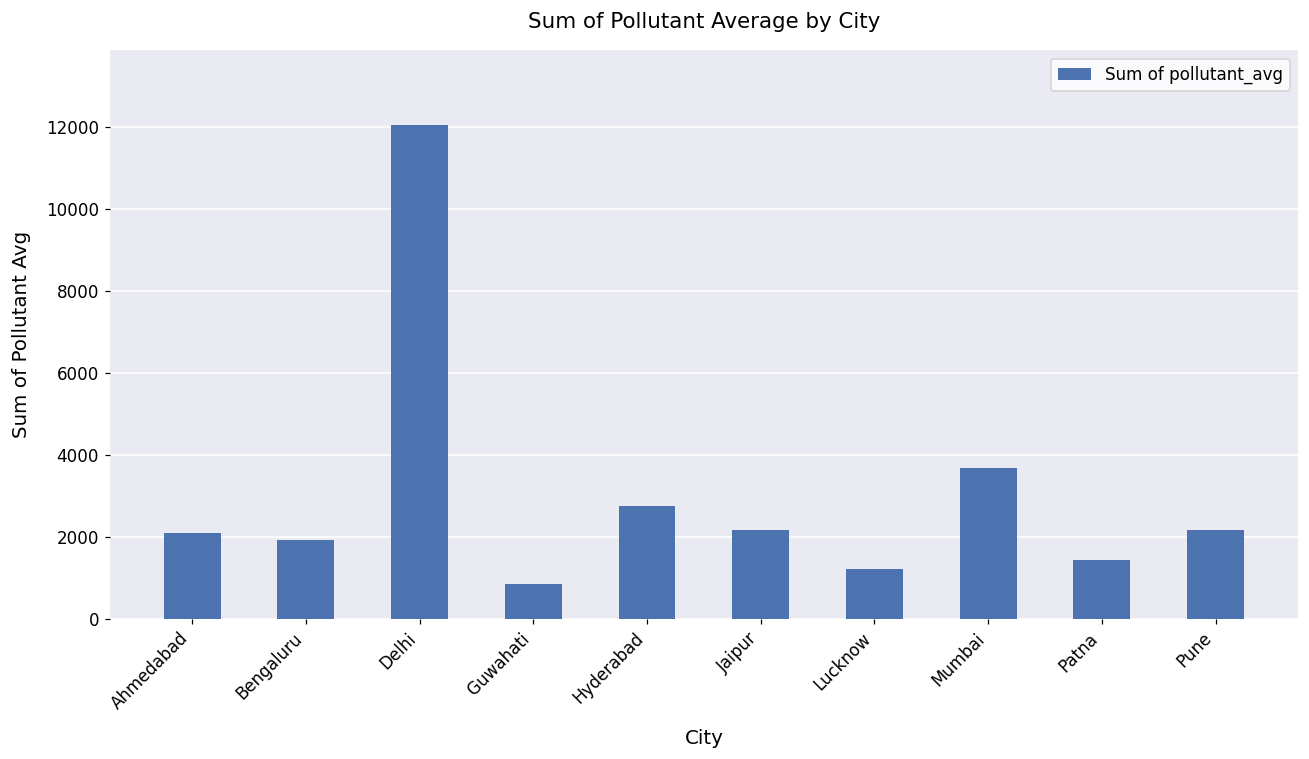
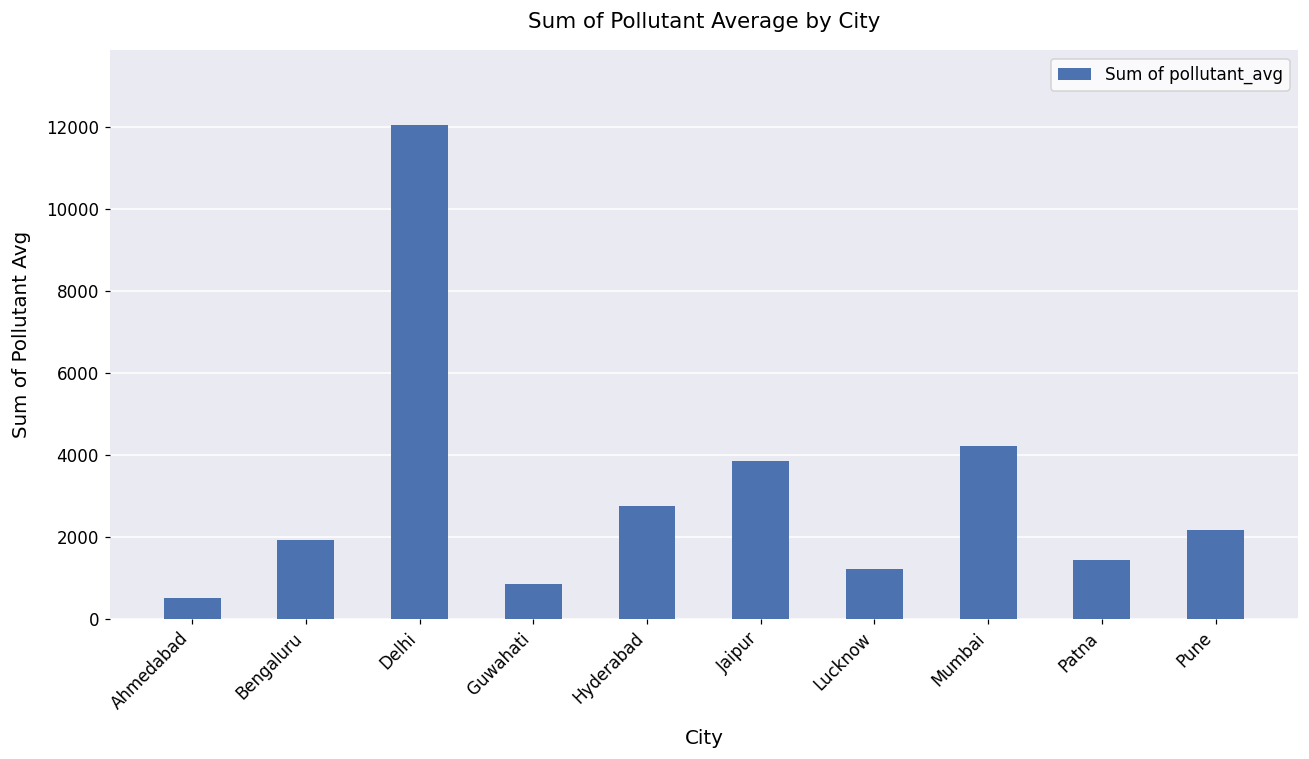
Ahmedabad: 2100 -> 500
Jaipur: 2200 -> 3900
Mumbai: 3700 -> 4200
